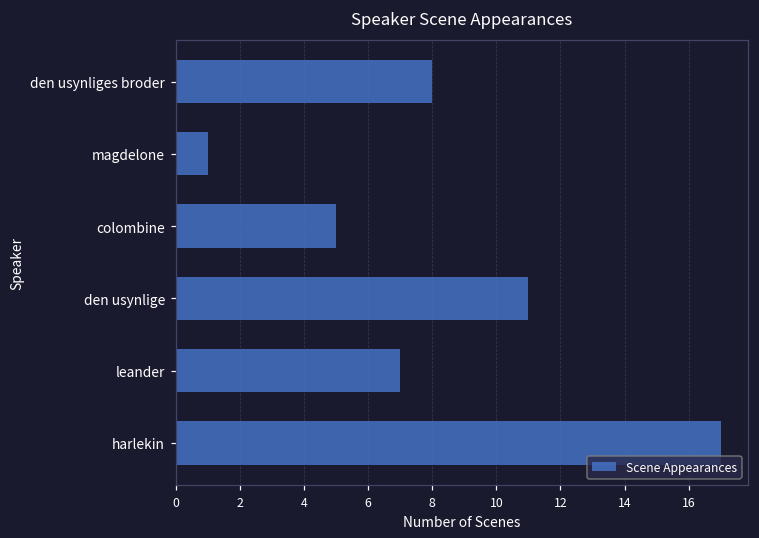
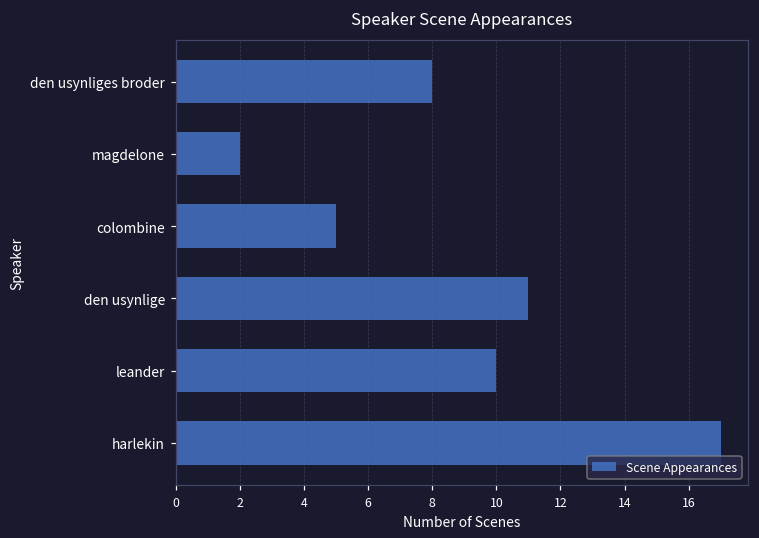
magdelone: 1 -> 2
leander: 7 -> 10
